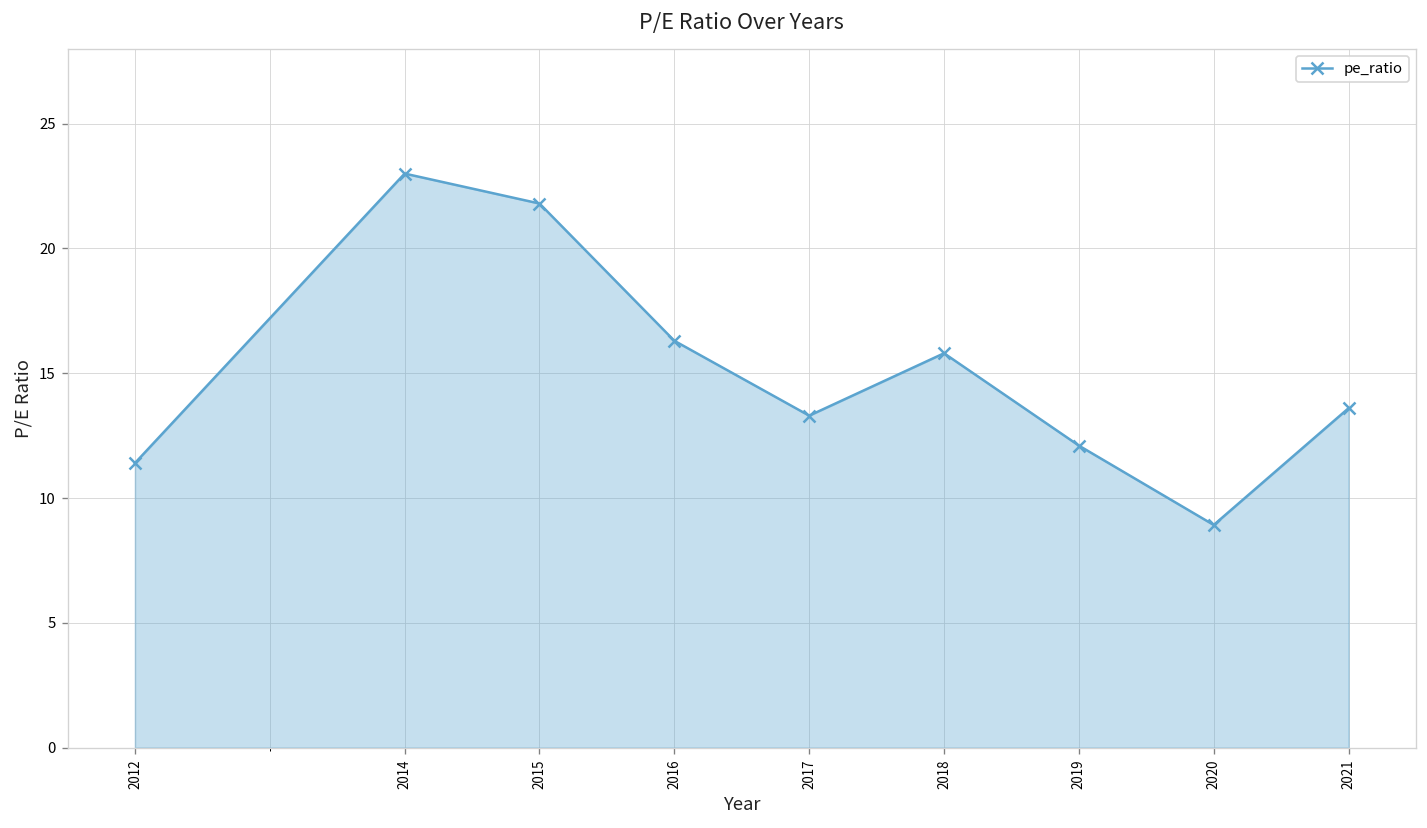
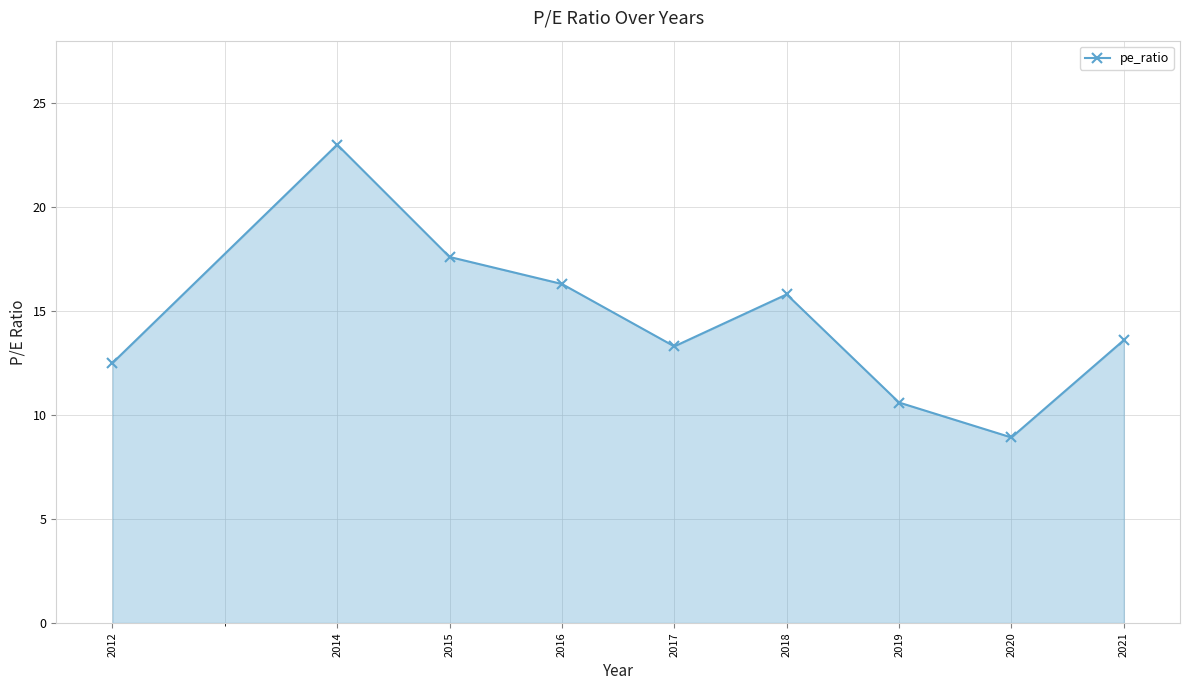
2012: 11.4 -> 12.5
2015: 21.8 -> 17.6
2019: 12.1 -> 10.6
